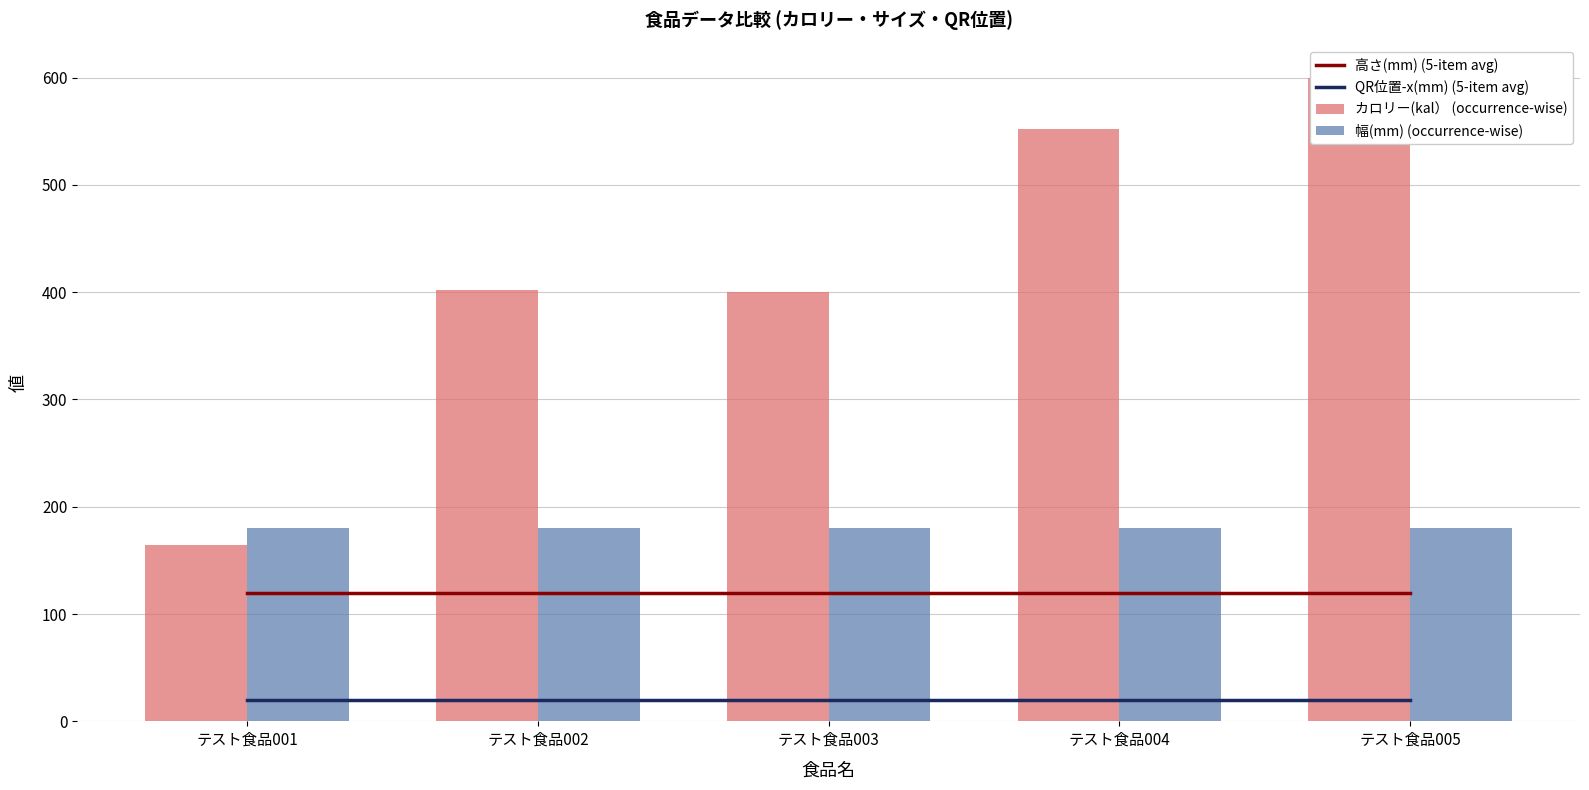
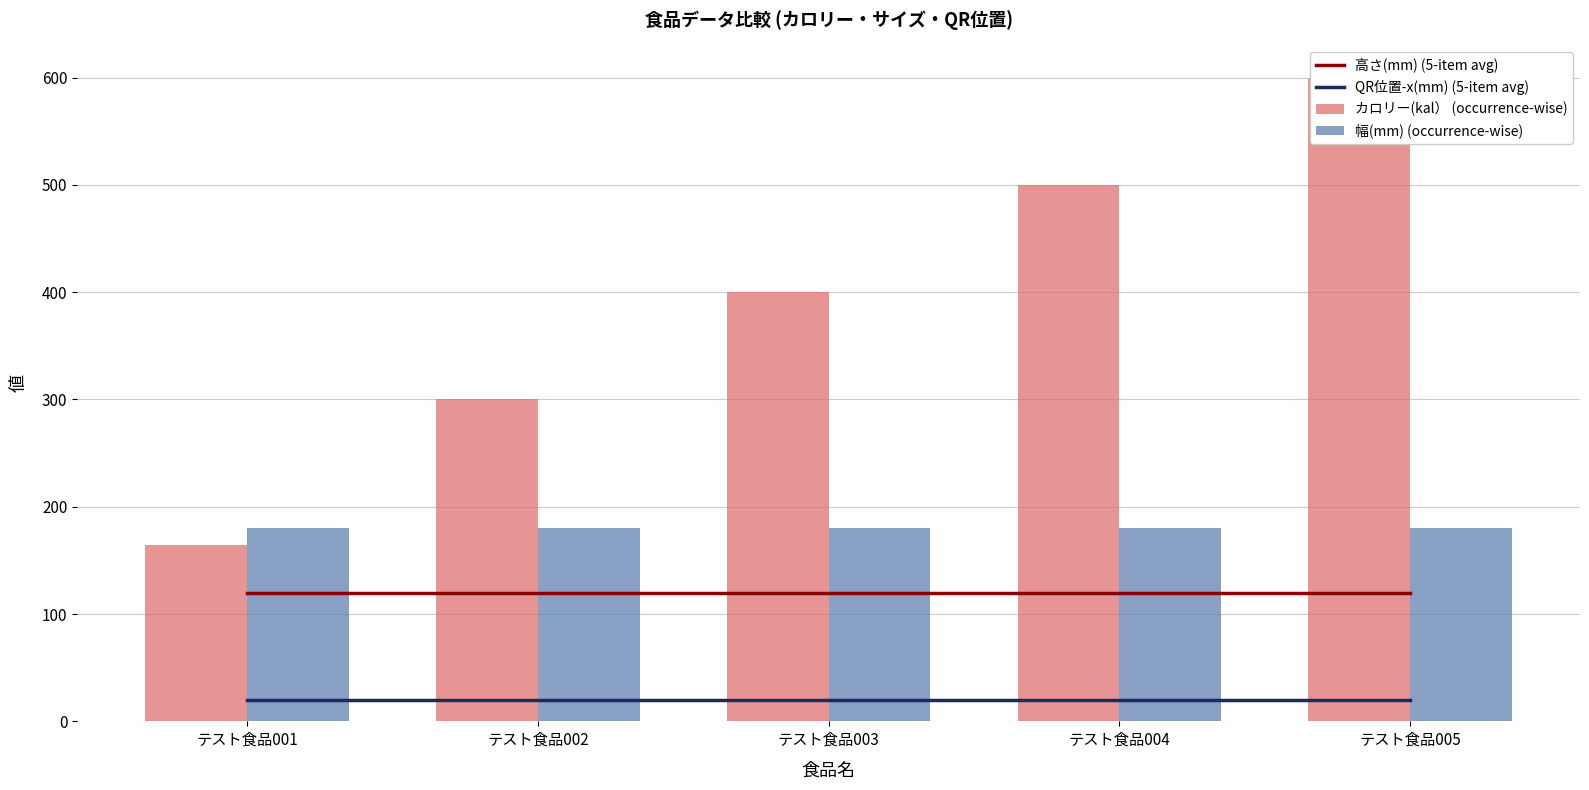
カロリー(kal） (occurrence-wise), テスト食品002: 402 -> 300
カロリー(kal） (occurrence-wise), テスト食品004: 552 -> 500
